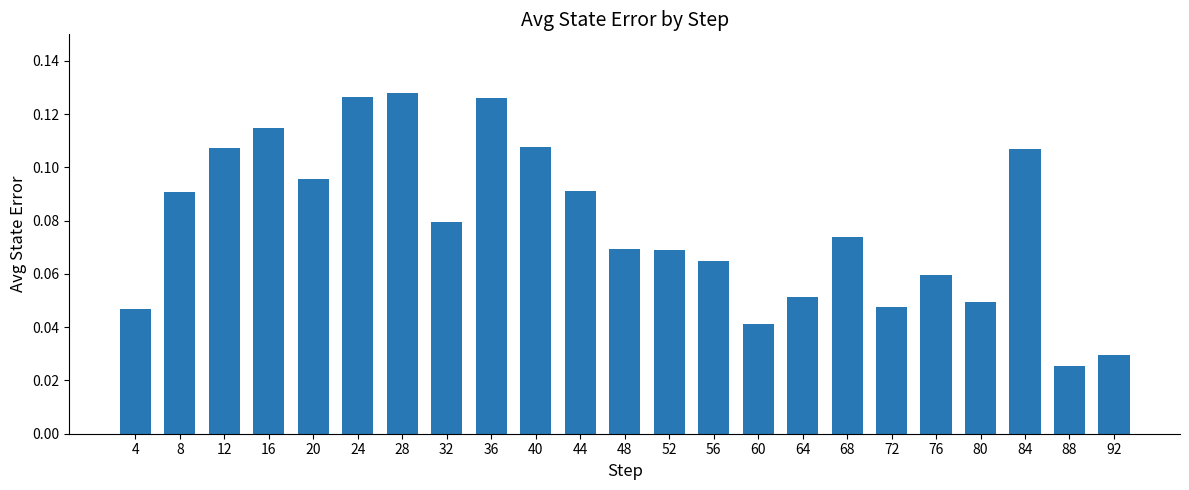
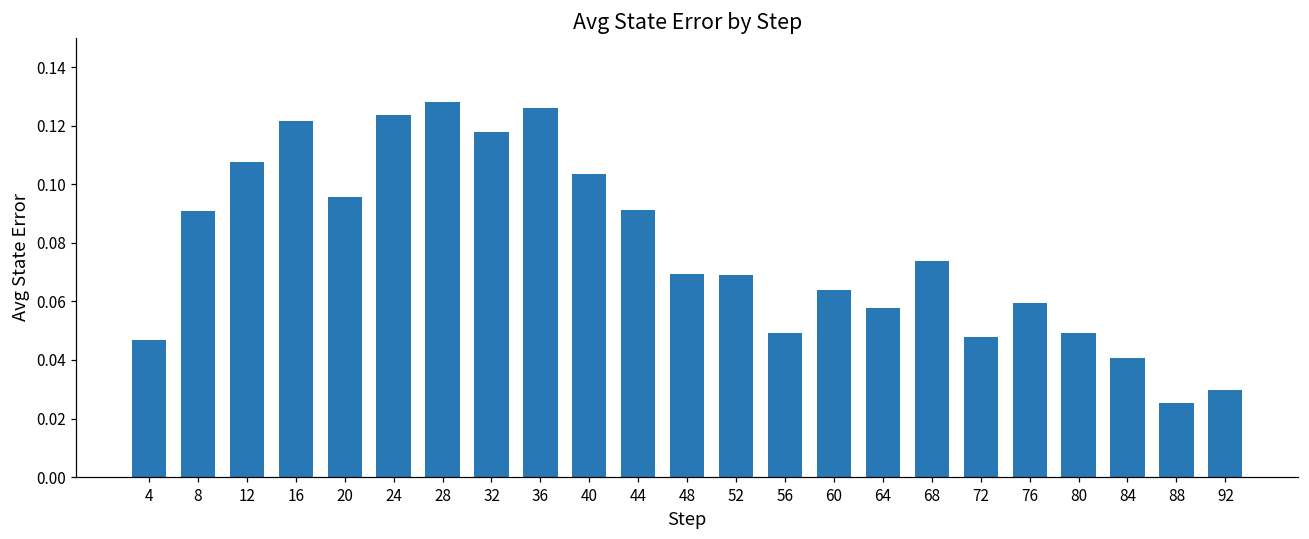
16: 0.115 -> 0.121
24: 0.127 -> 0.124
32: 0.079 -> 0.118
40: 0.108 -> 0.104
56: 0.065 -> 0.049
60: 0.041 -> 0.064
64: 0.051 -> 0.058
84: 0.107 -> 0.041
